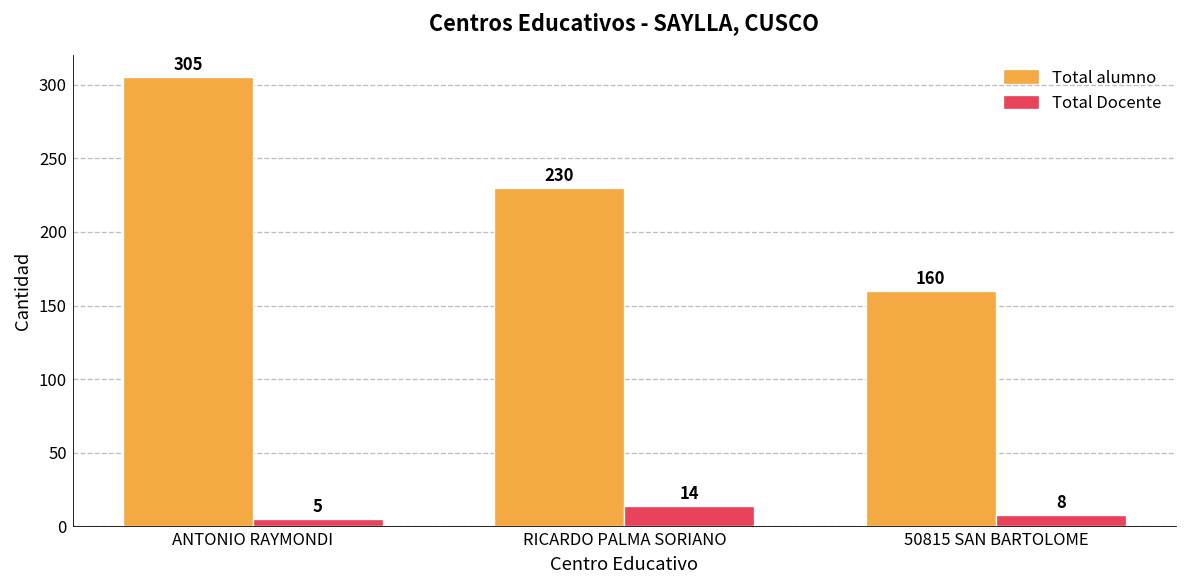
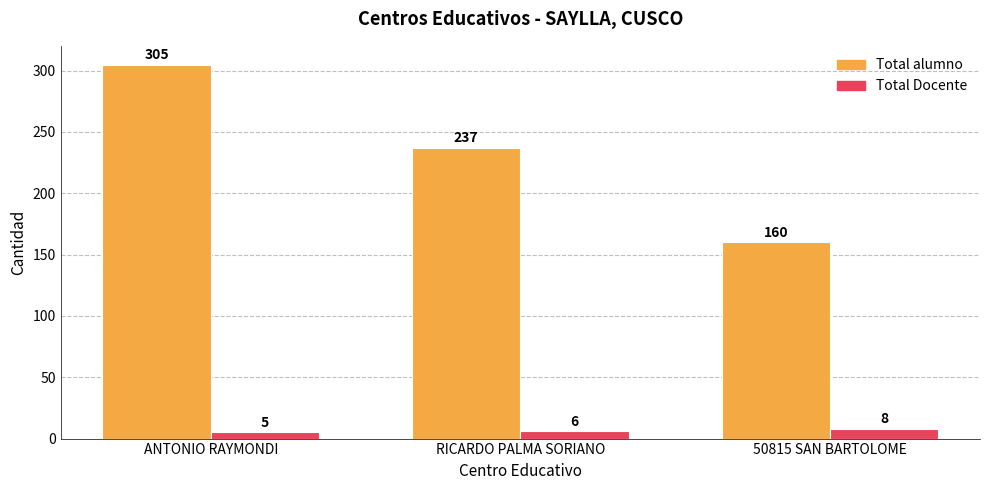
Total alumno, RICARDO PALMA SORIANO: 230 -> 237
Total Docente, RICARDO PALMA SORIANO: 14 -> 6
